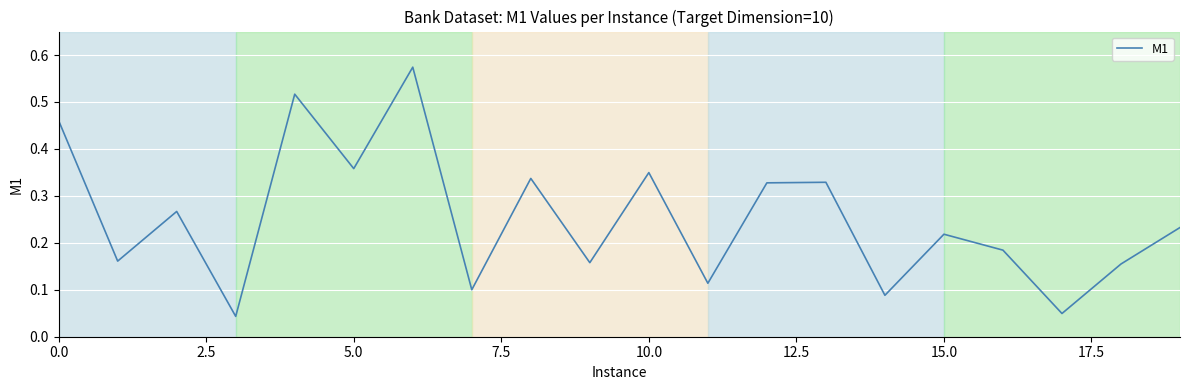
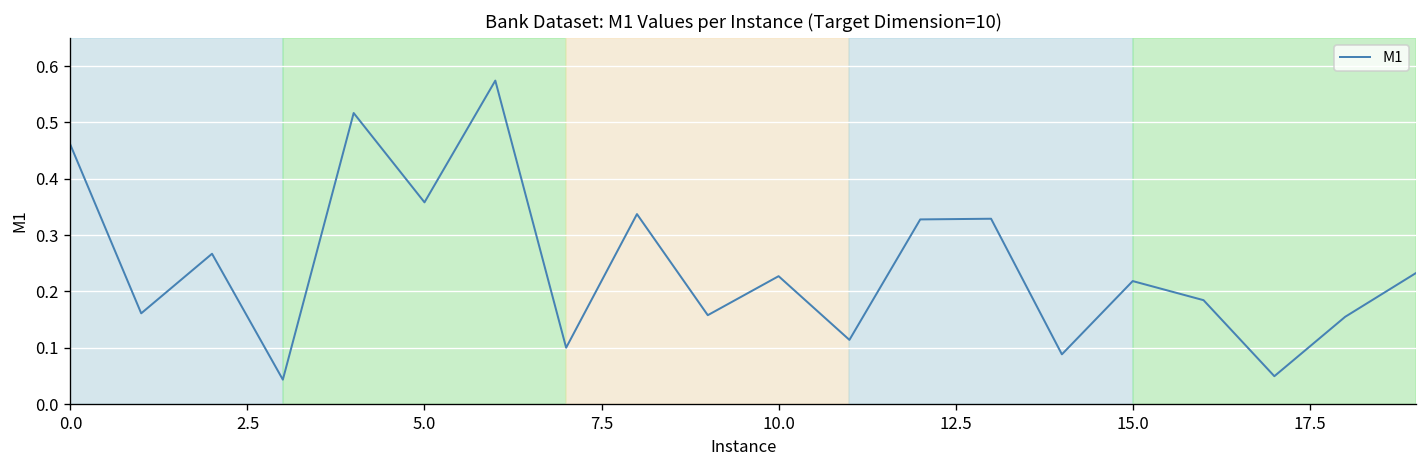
10.0: 0.35 -> 0.23
